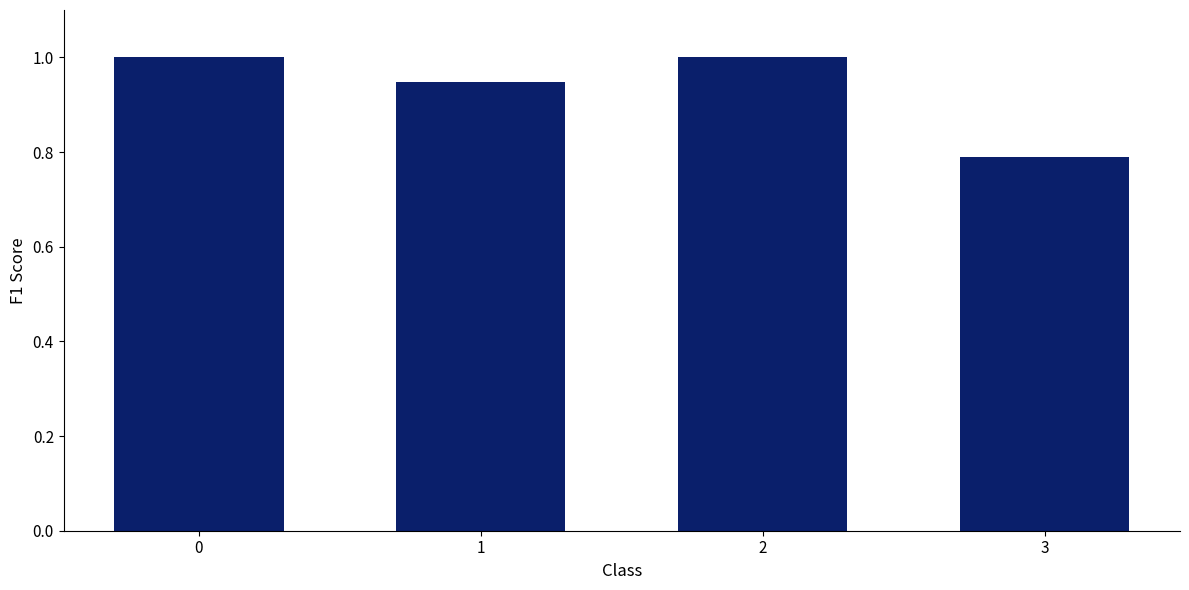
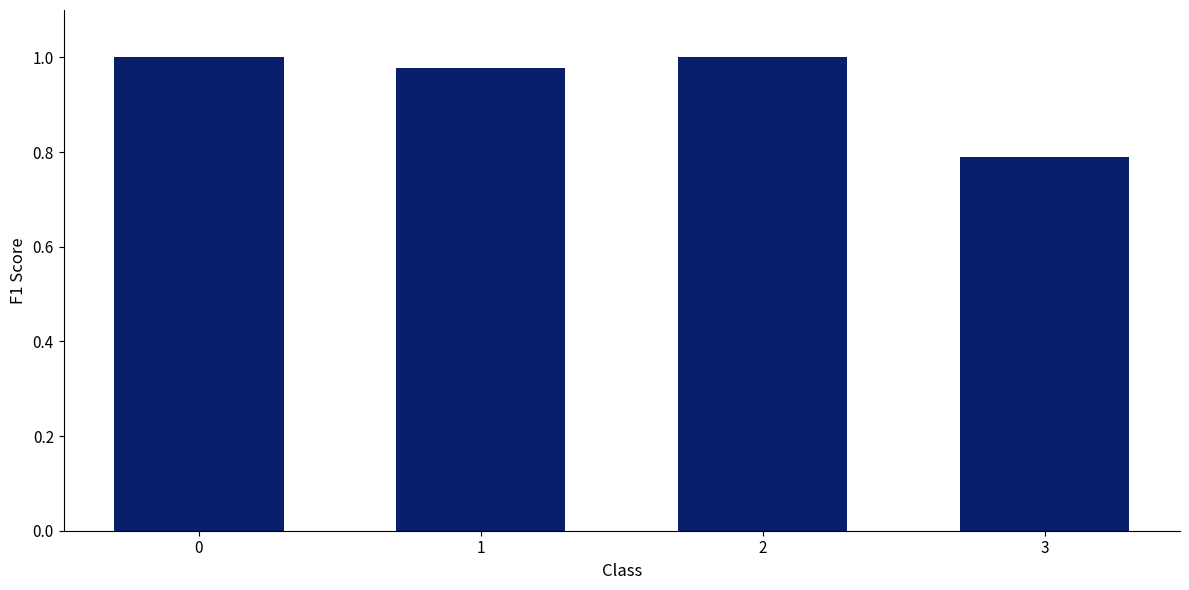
1: 0.95 -> 0.98
